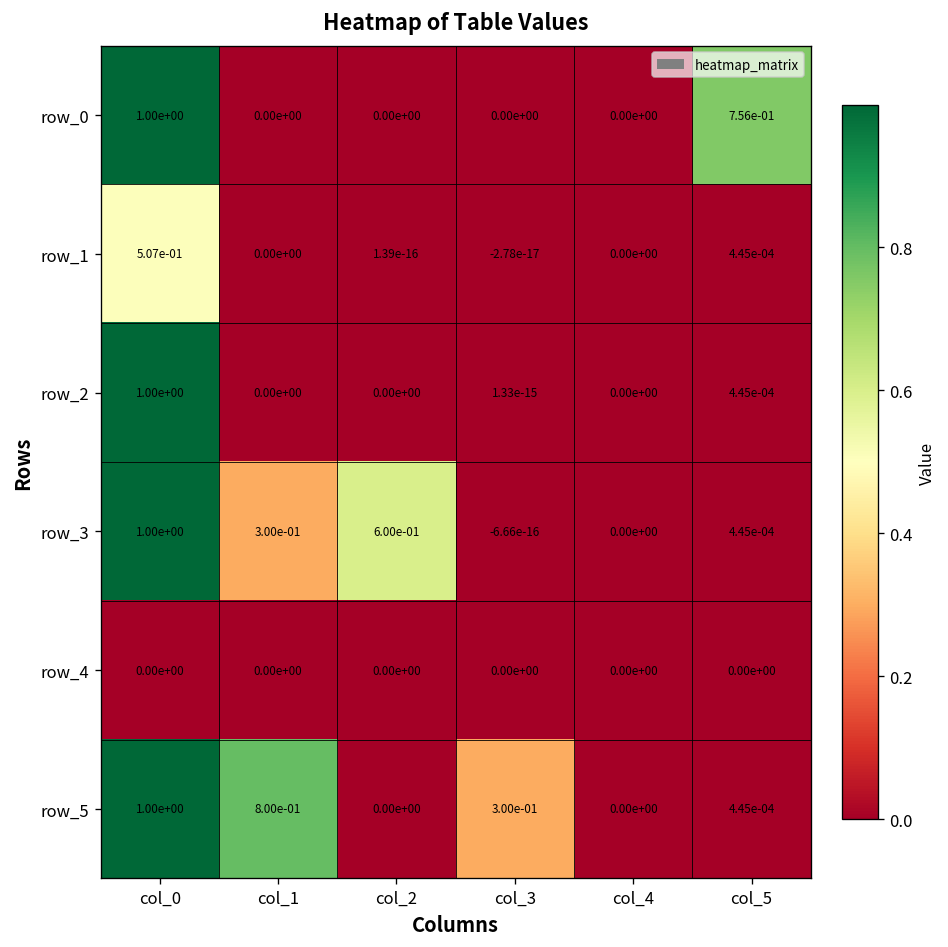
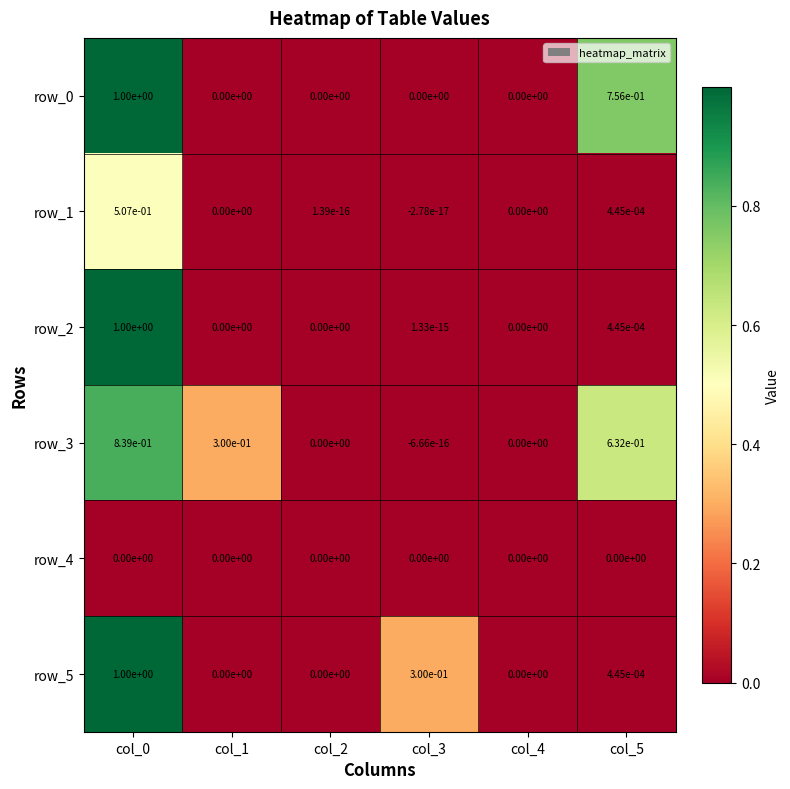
row_3, col_0: 1.00e+00 -> 8.39e-01
row_3, col_2: 6.00e-01 -> 0.00e+00
row_3, col_5: 4.45e-04 -> 6.32e-01
row_5, col_1: 8.00e-01 -> 0.00e+00
